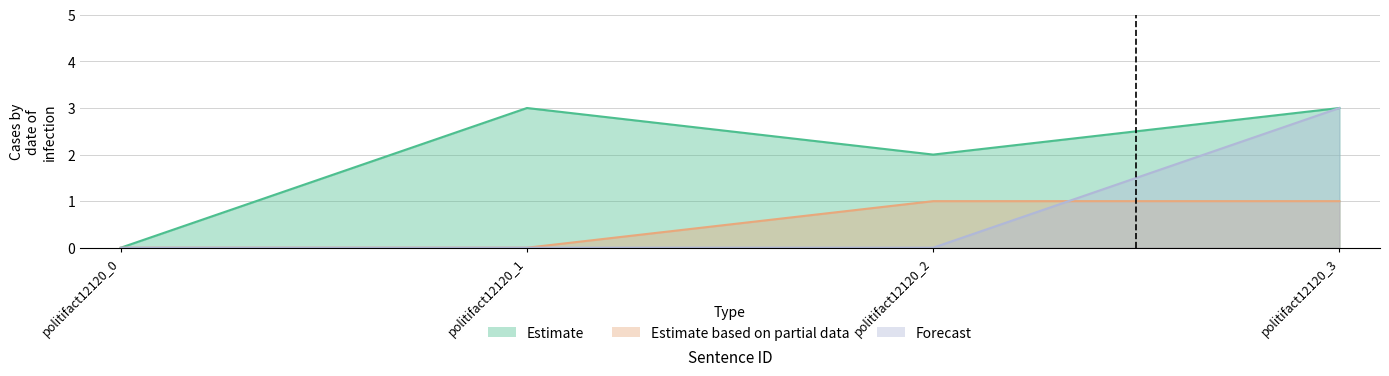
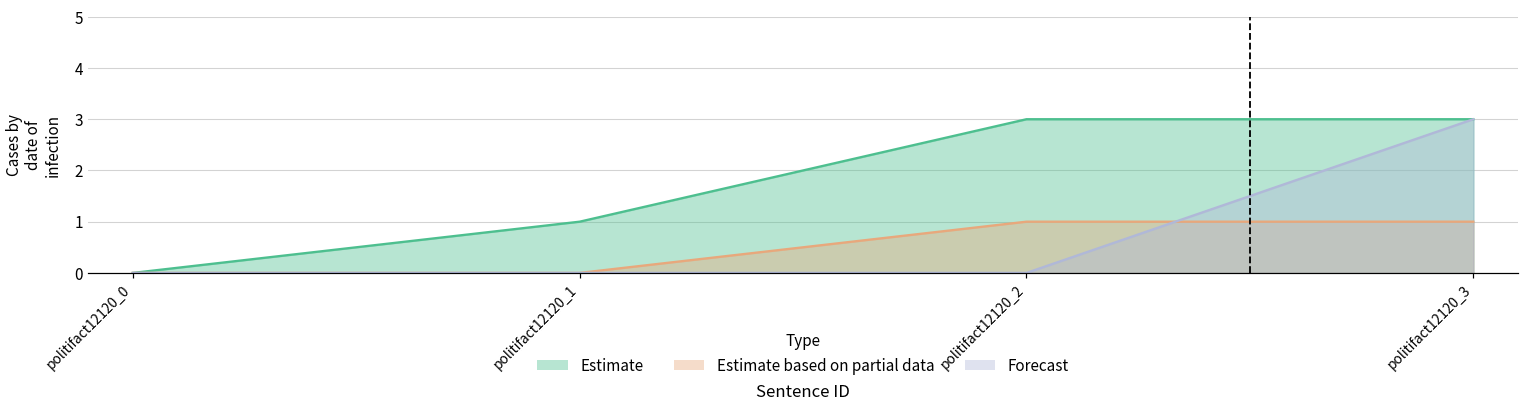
Estimate, politifact12120_1: 3 -> 1
Estimate, politifact12120_2: 2 -> 3
